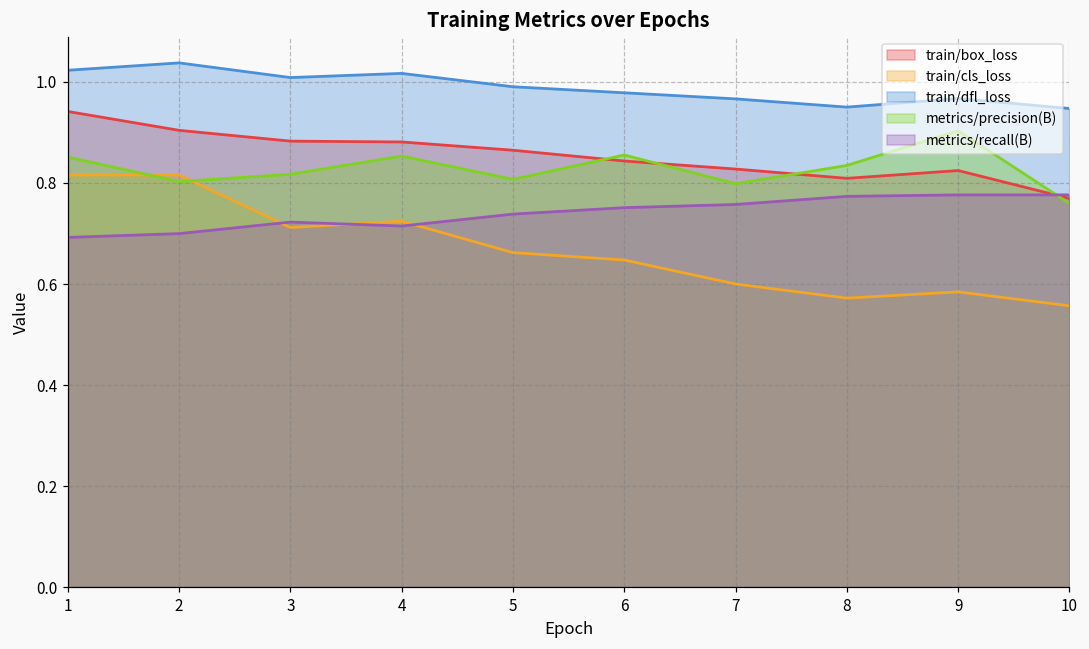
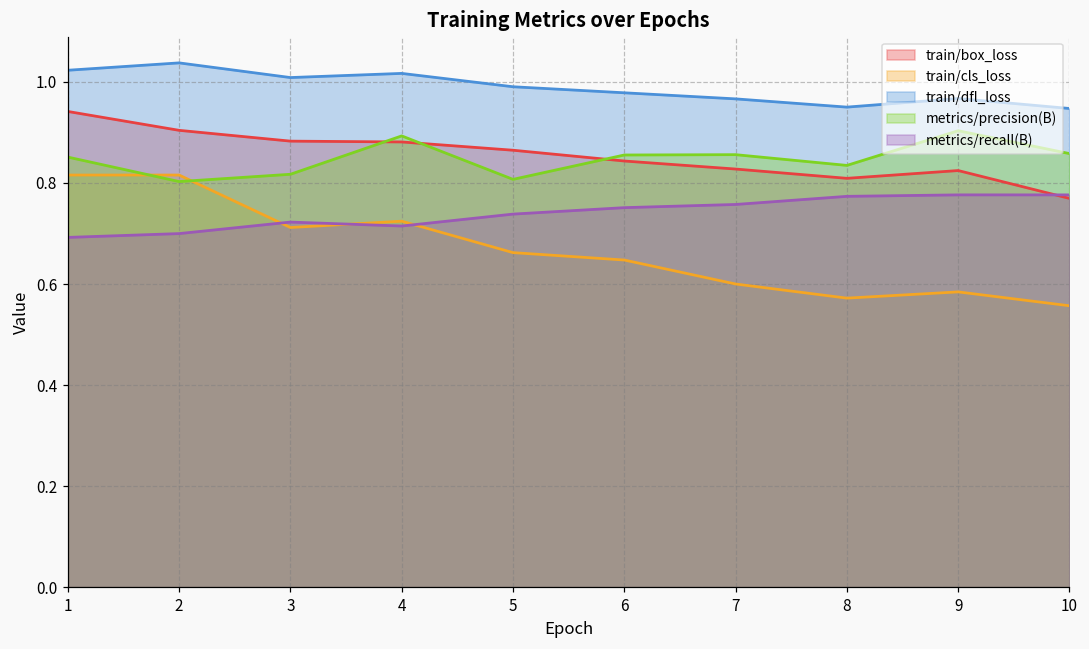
metrics/precision(B), 4: 0.85 -> 0.89
metrics/precision(B), 7: 0.80 -> 0.86
metrics/precision(B), 10: 0.76 -> 0.86
